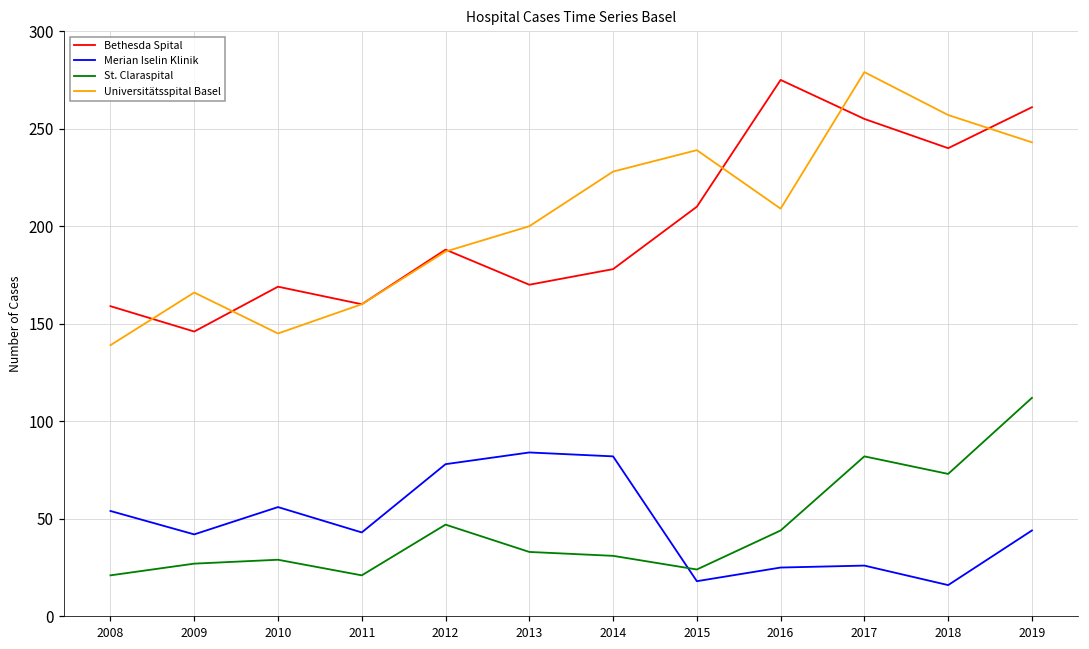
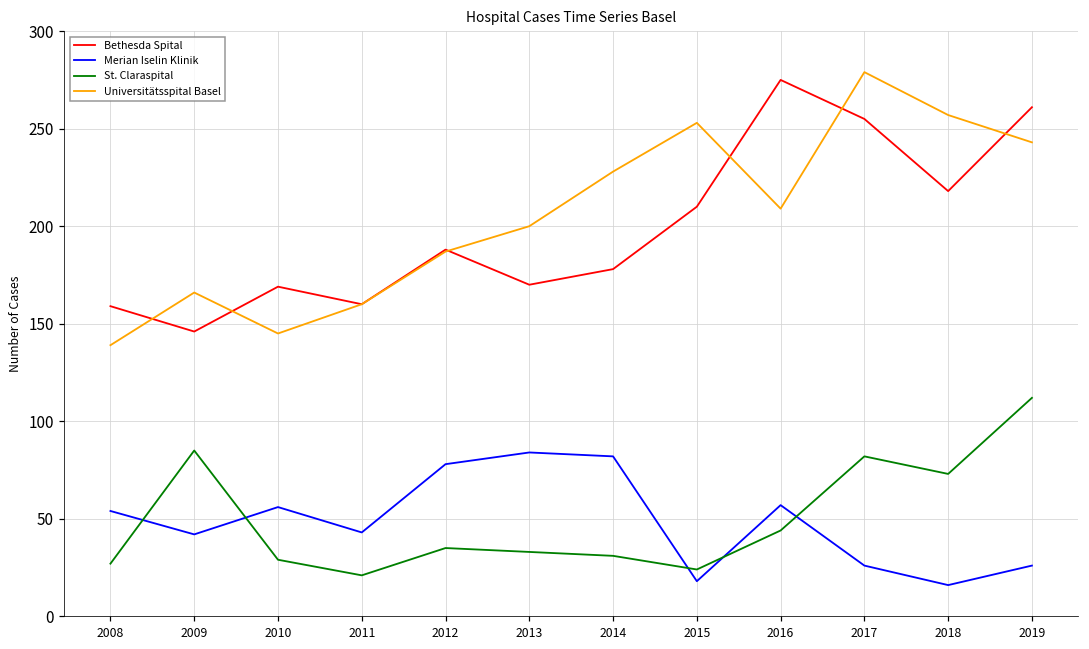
St. Claraspital, 2008: 21 -> 27
St. Claraspital, 2009: 27 -> 85
St. Claraspital, 2012: 47 -> 35
Universitätsspital Basel, 2015: 239 -> 253
Merian Iselin Klinik, 2016: 25 -> 57
Bethesda Spital, 2018: 240 -> 218
Merian Iselin Klinik, 2019: 44 -> 26
